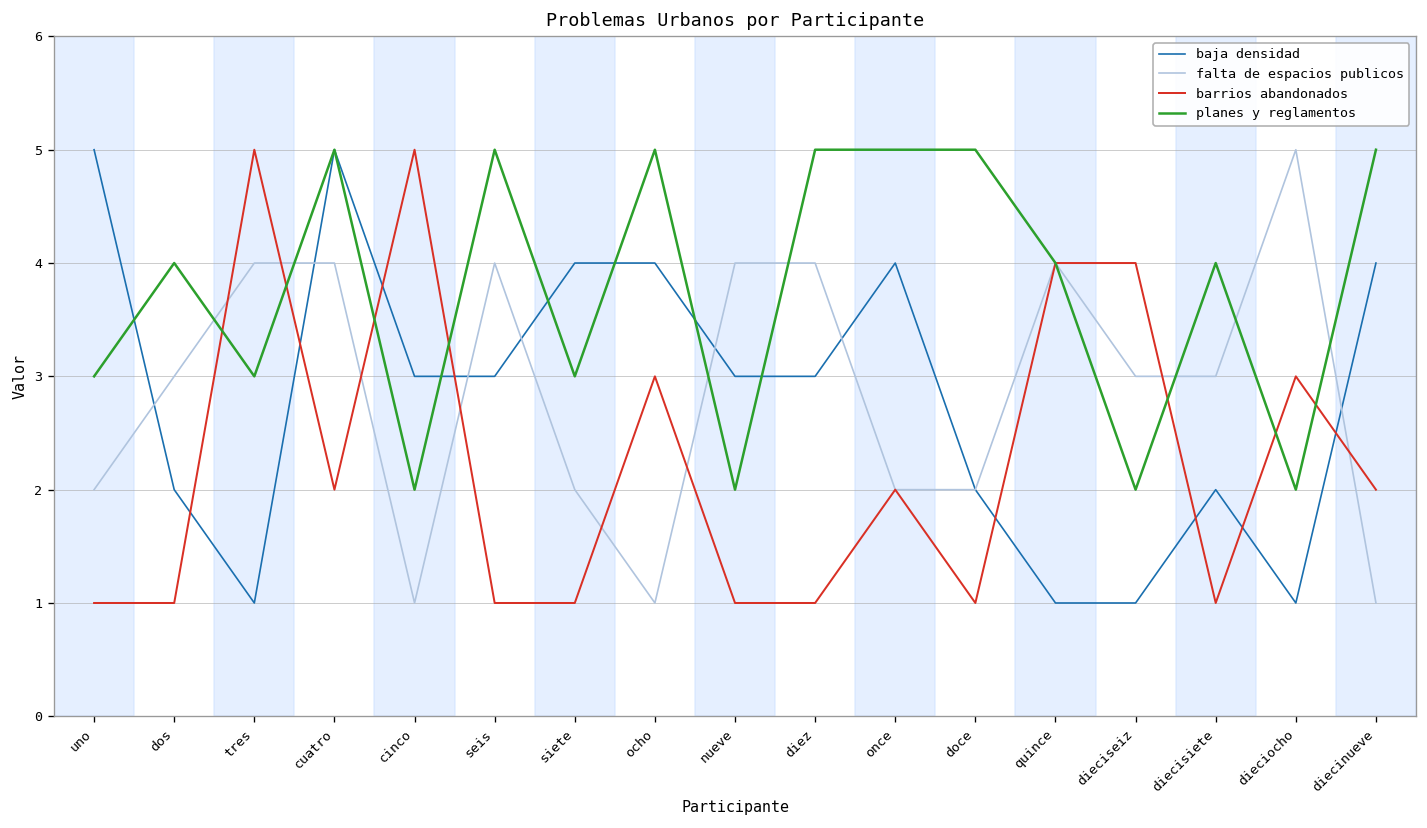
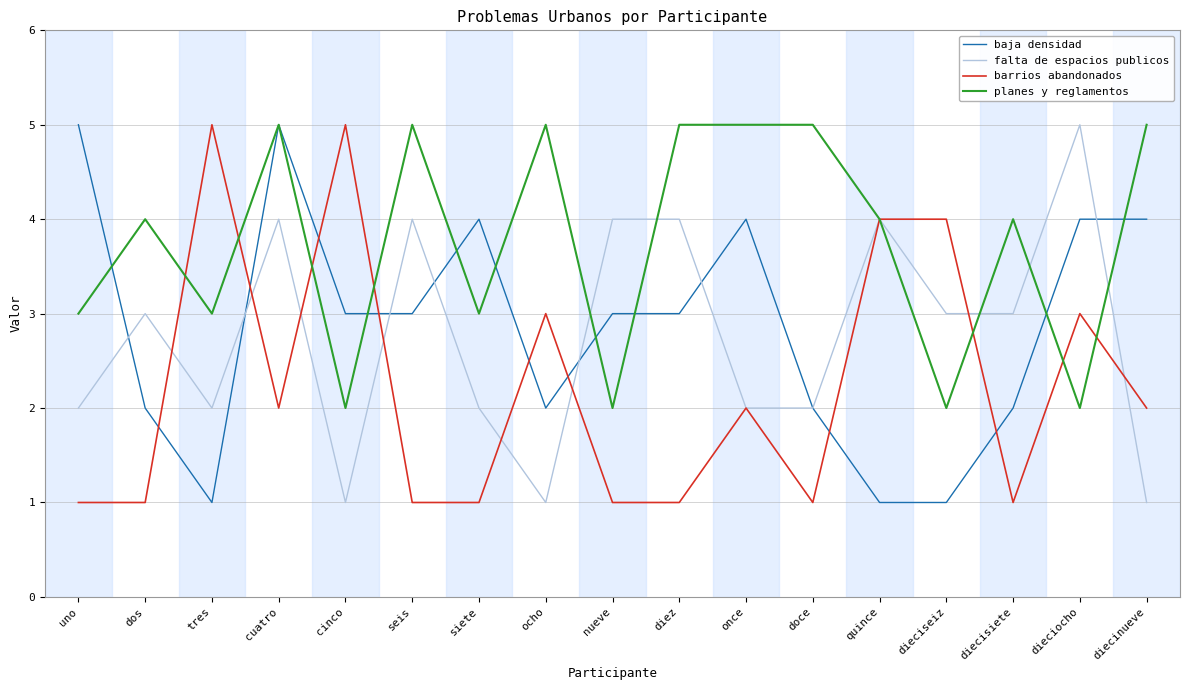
falta de espacios publicos, tres: 4 -> 2
baja densidad, ocho: 4 -> 2
baja densidad, dieciocho: 1 -> 4
